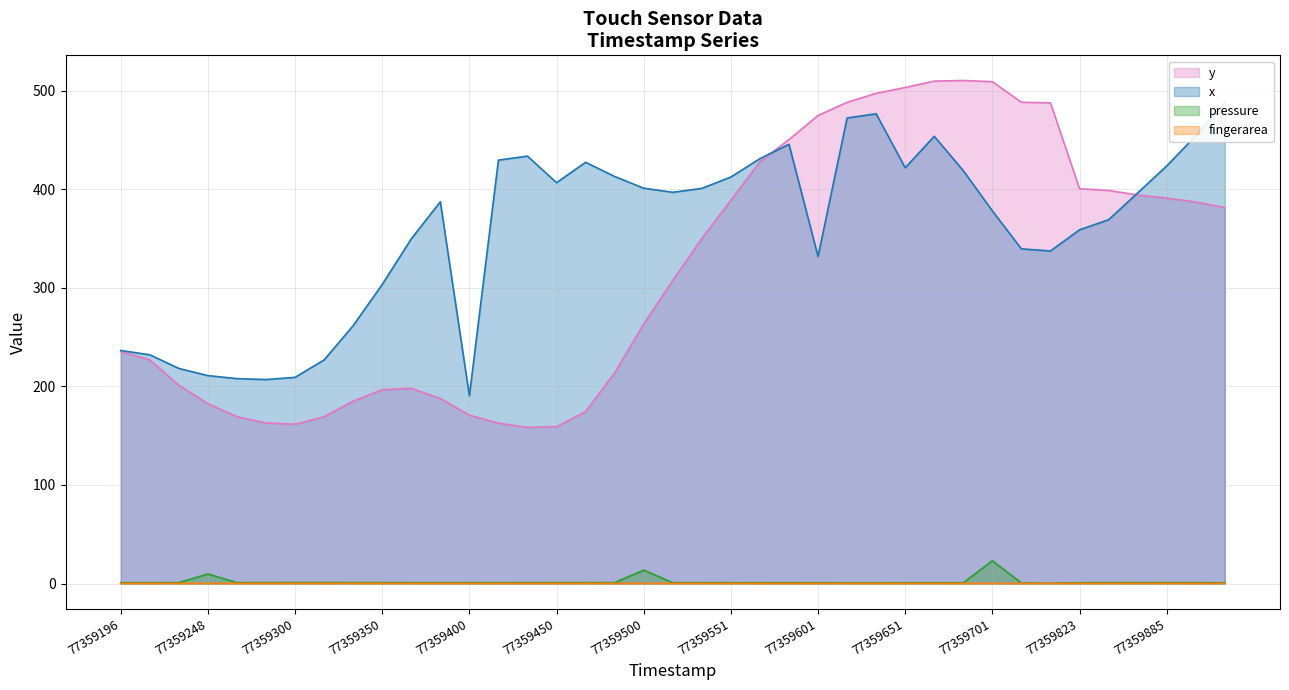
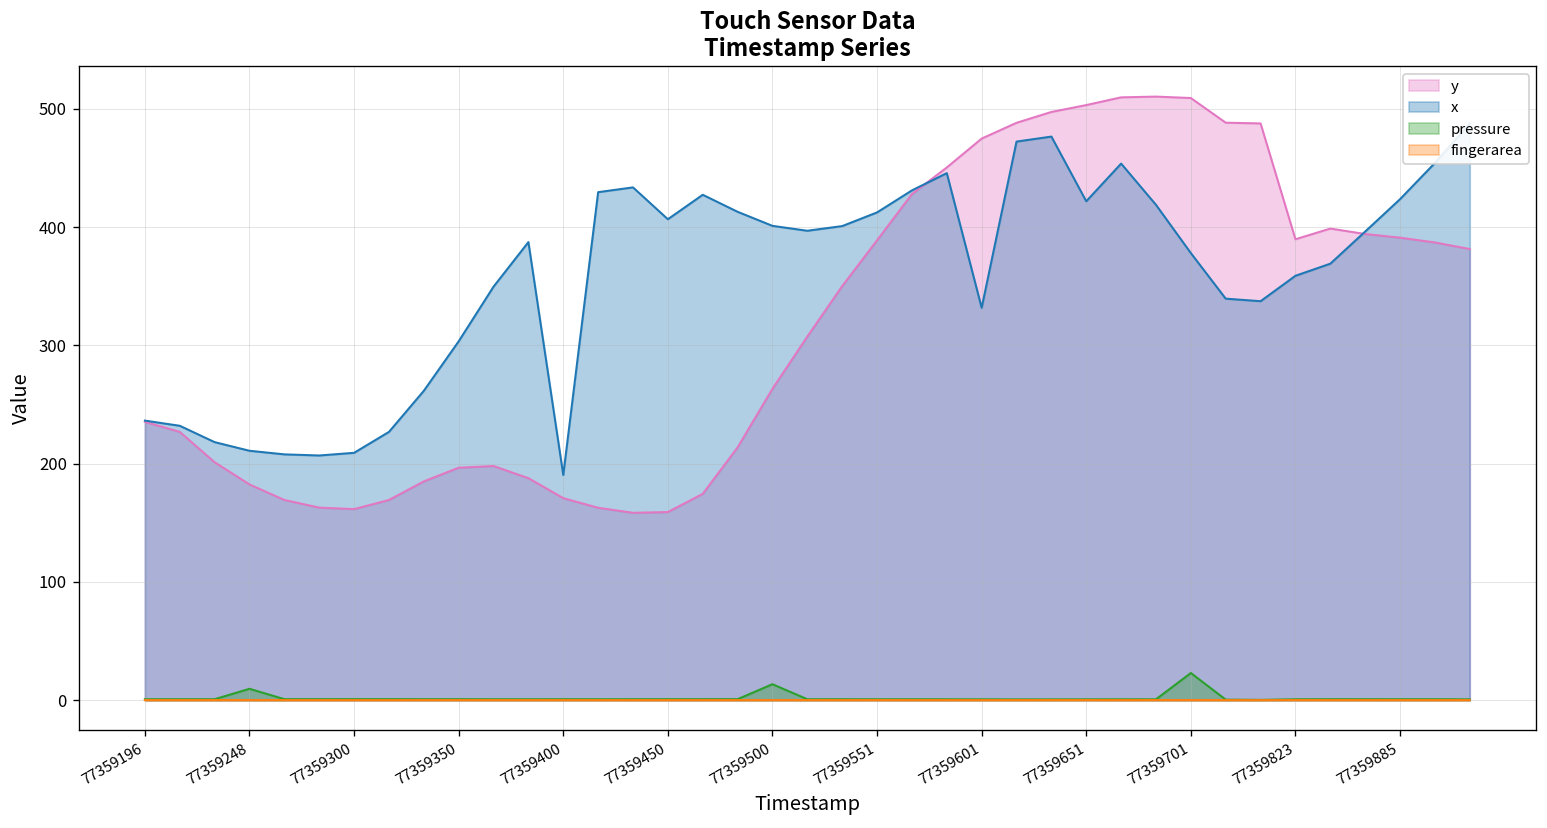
y, 77359823: 400 -> 390
